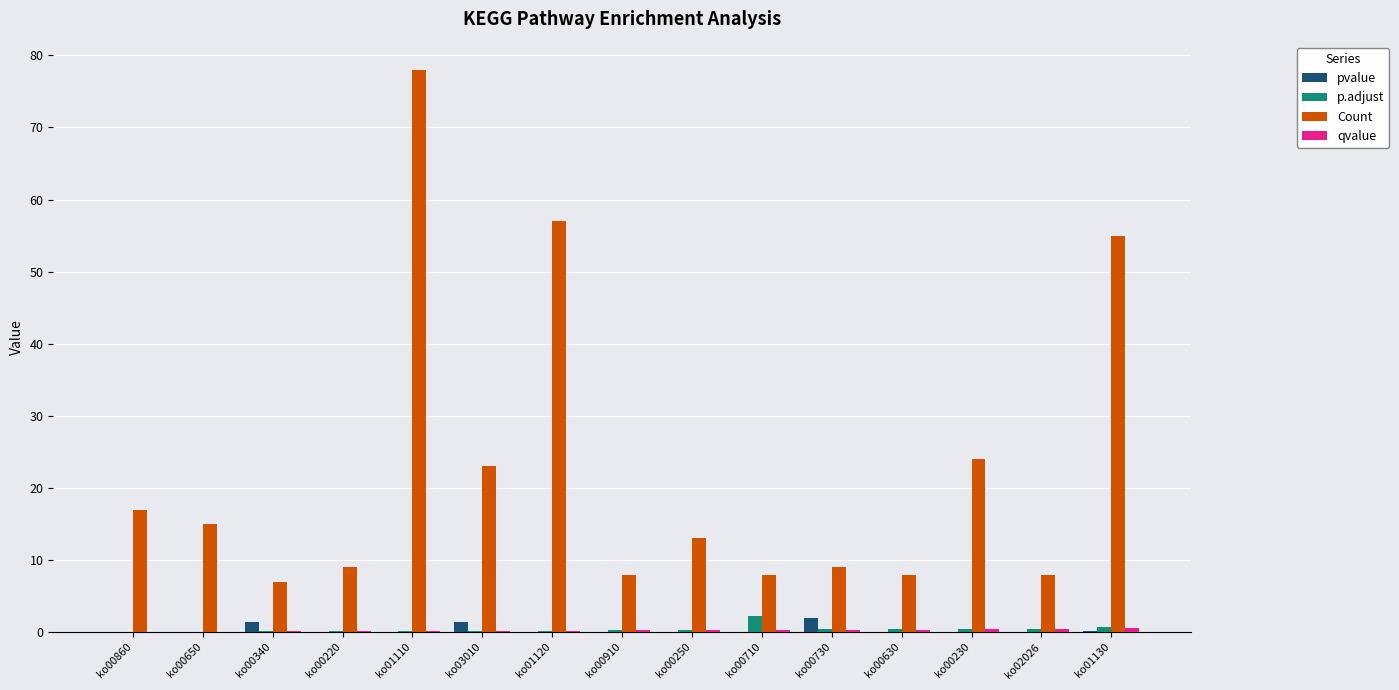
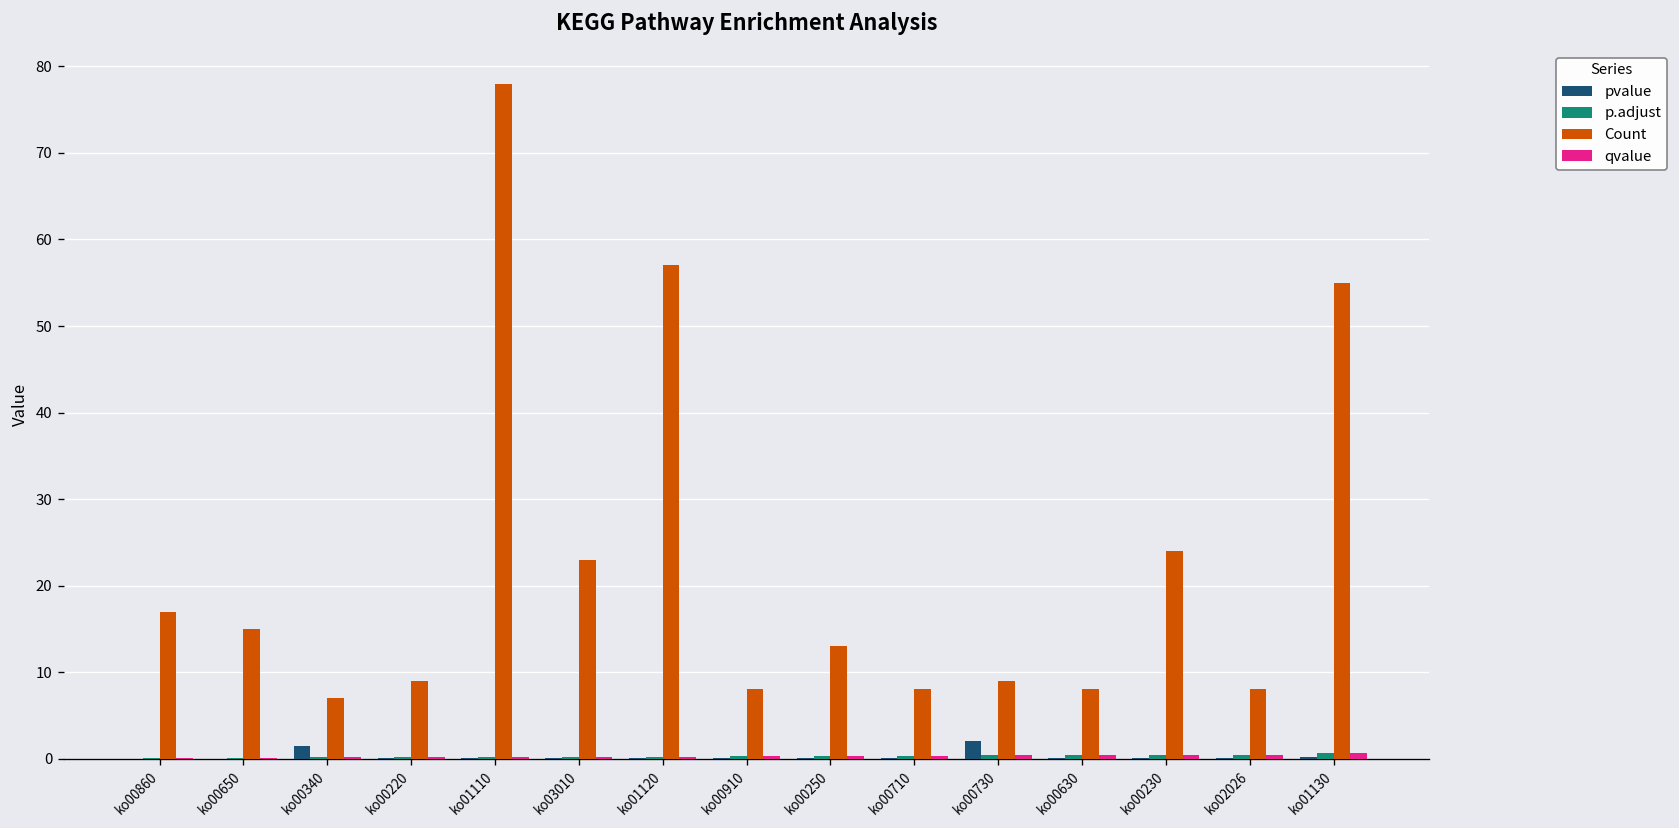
pvalue, ko03010: 1 -> 0
p.adjust, ko00710: 2 -> 0
